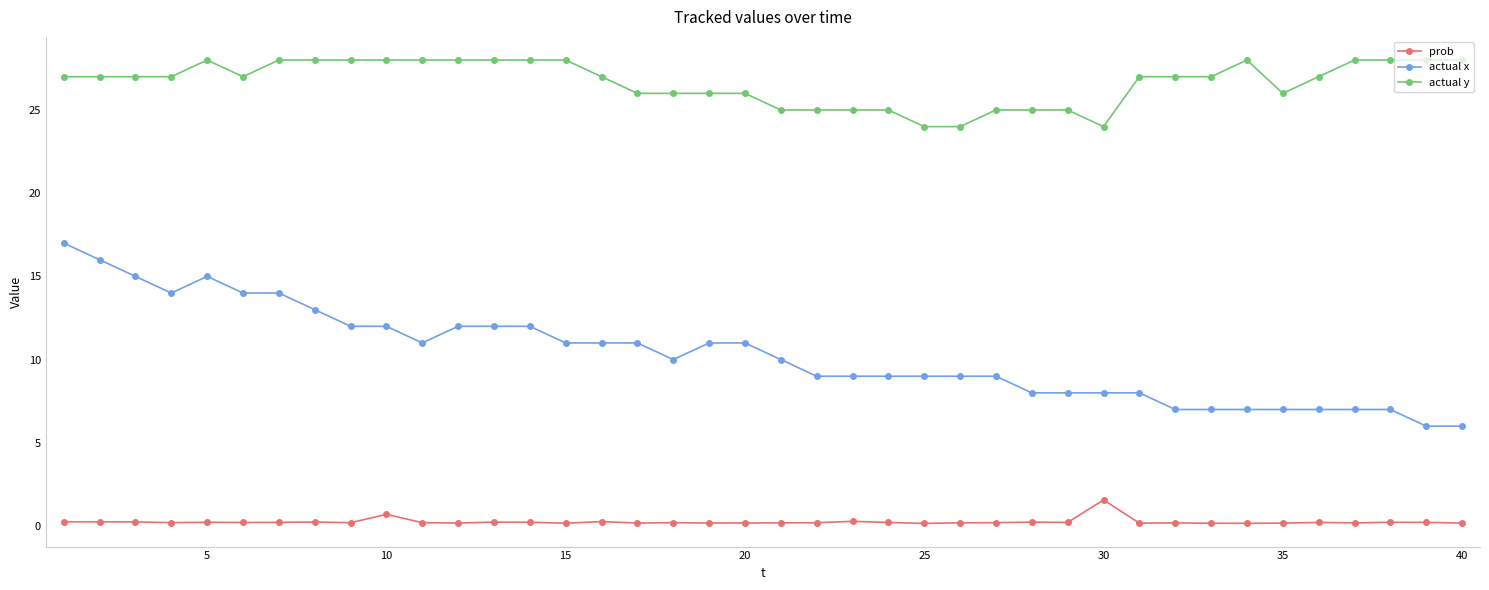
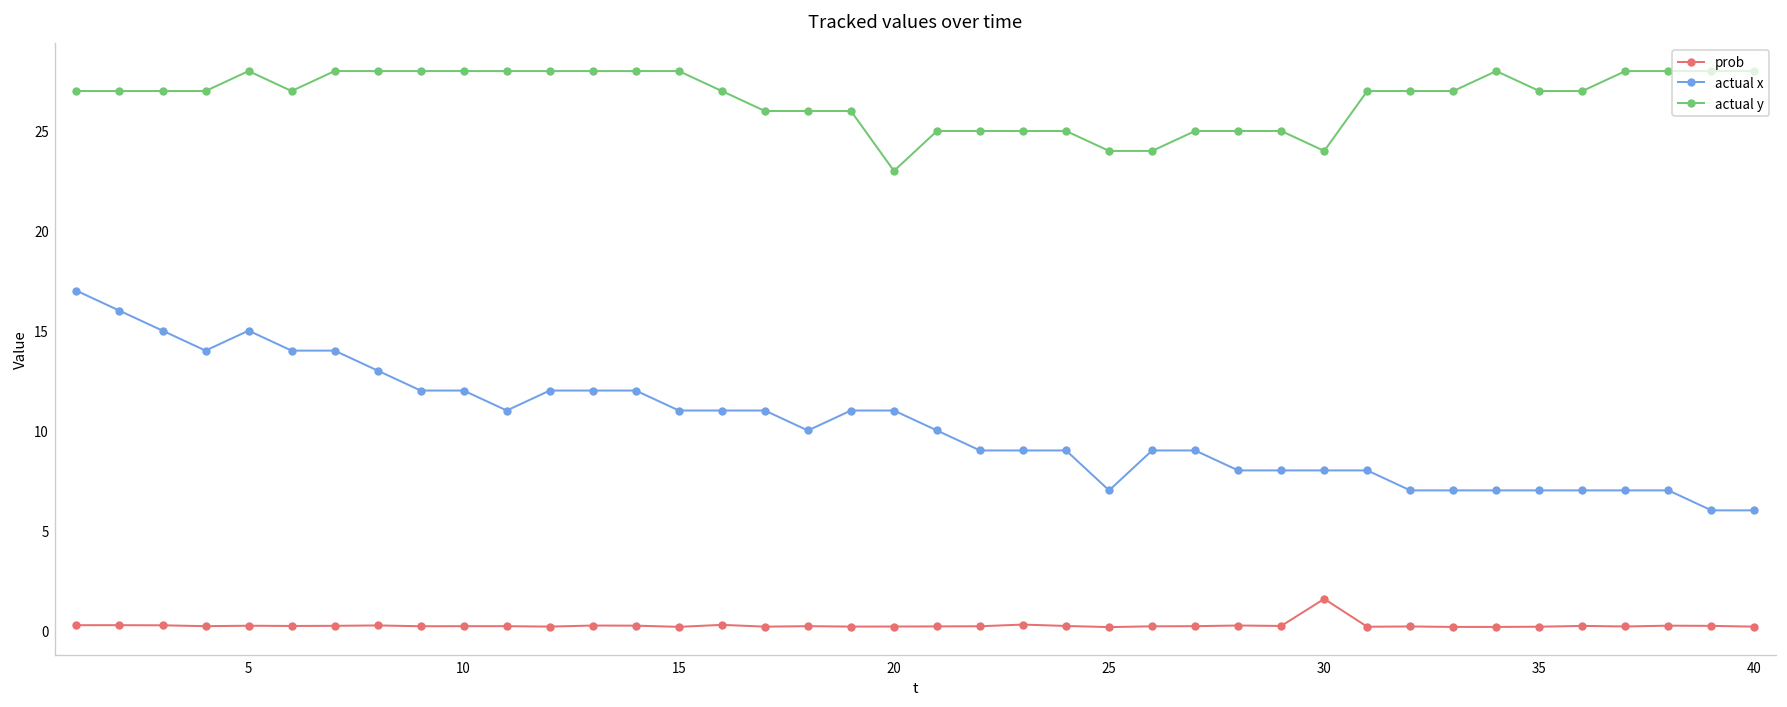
prob, 10: 0.7 -> 0.2
actual y, 20: 26 -> 23
actual x, 25: 9 -> 7
actual y, 35: 26 -> 27
